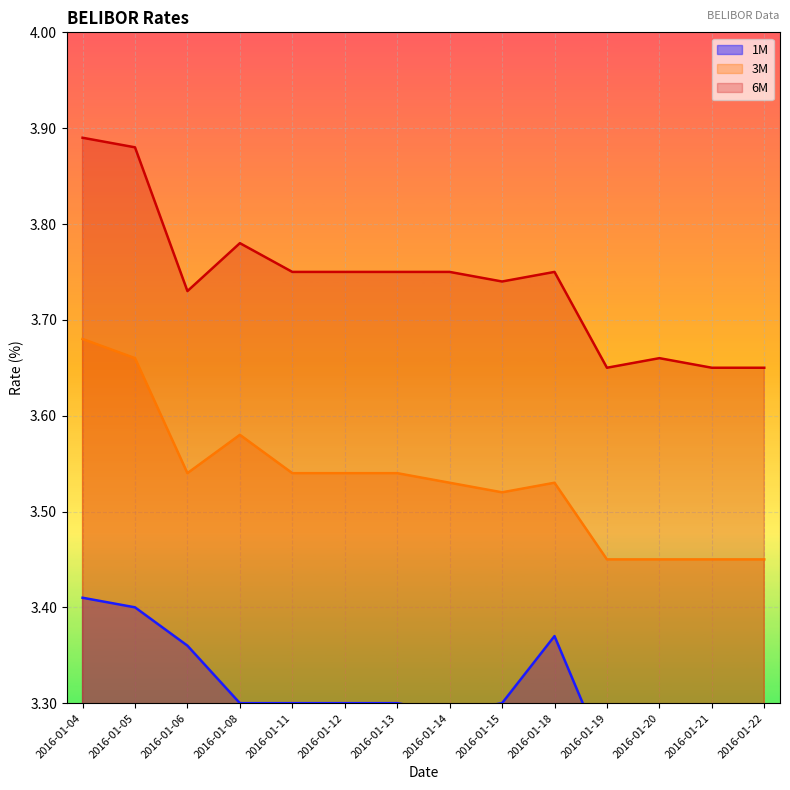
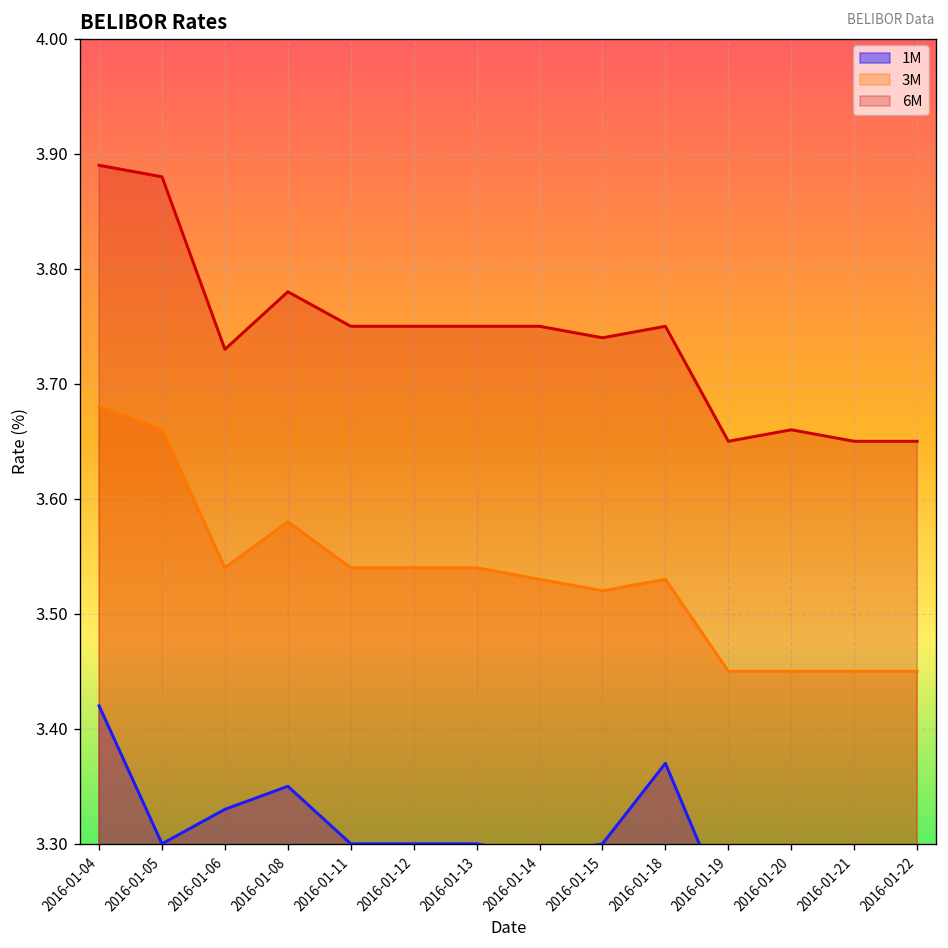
1M, 2016-01-04: 3.41 -> 3.42
1M, 2016-01-05: 3.4 -> 3.3
1M, 2016-01-06: 3.36 -> 3.33
1M, 2016-01-08: 3.30 -> 3.35
